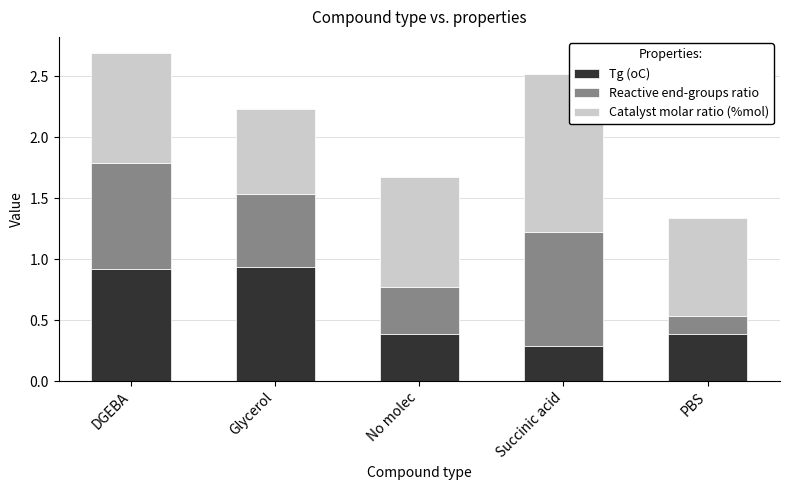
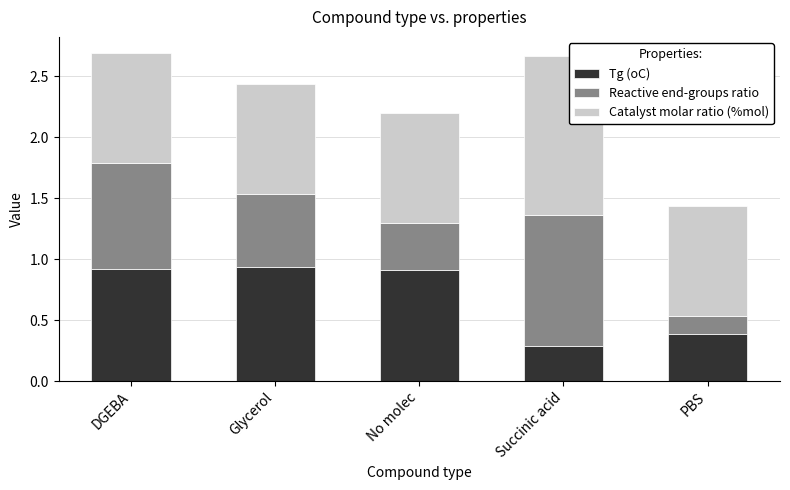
Catalyst molar ratio (%mol), Glycerol: 0.70 -> 0.90
Tg (oC), No molec: 0.39 -> 0.91
Reactive end-groups ratio, Succinic acid: 0.93 -> 1.07
Catalyst molar ratio (%mol), PBS: 0.80 -> 0.90
